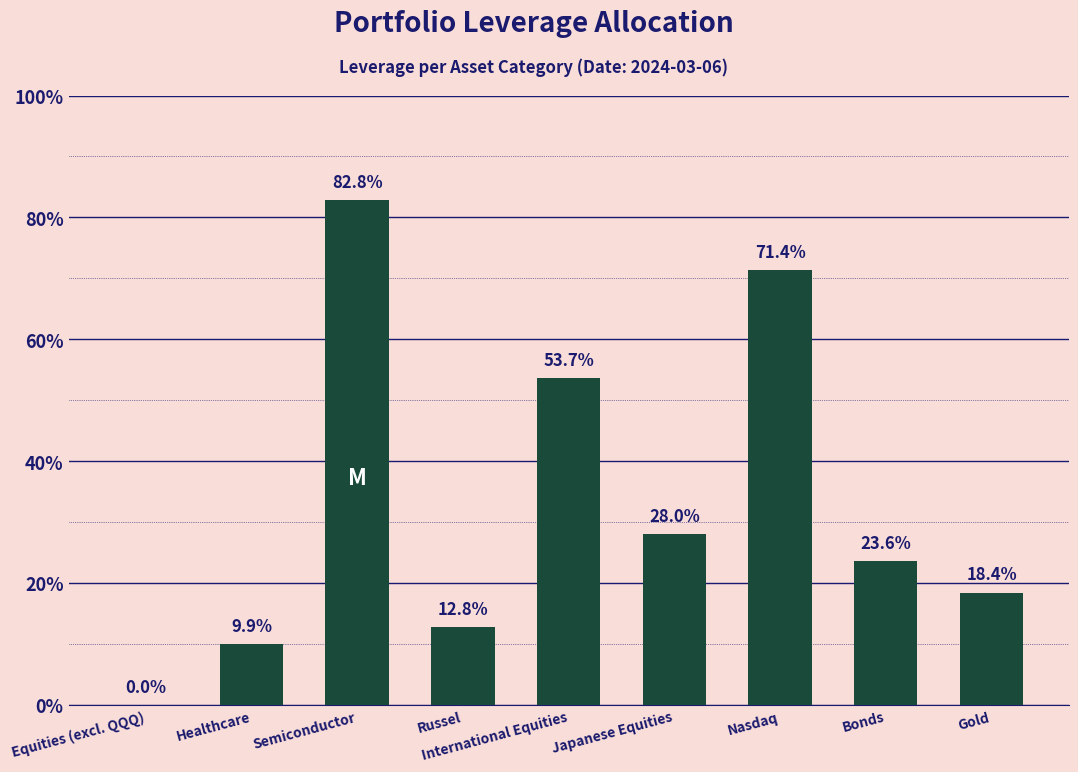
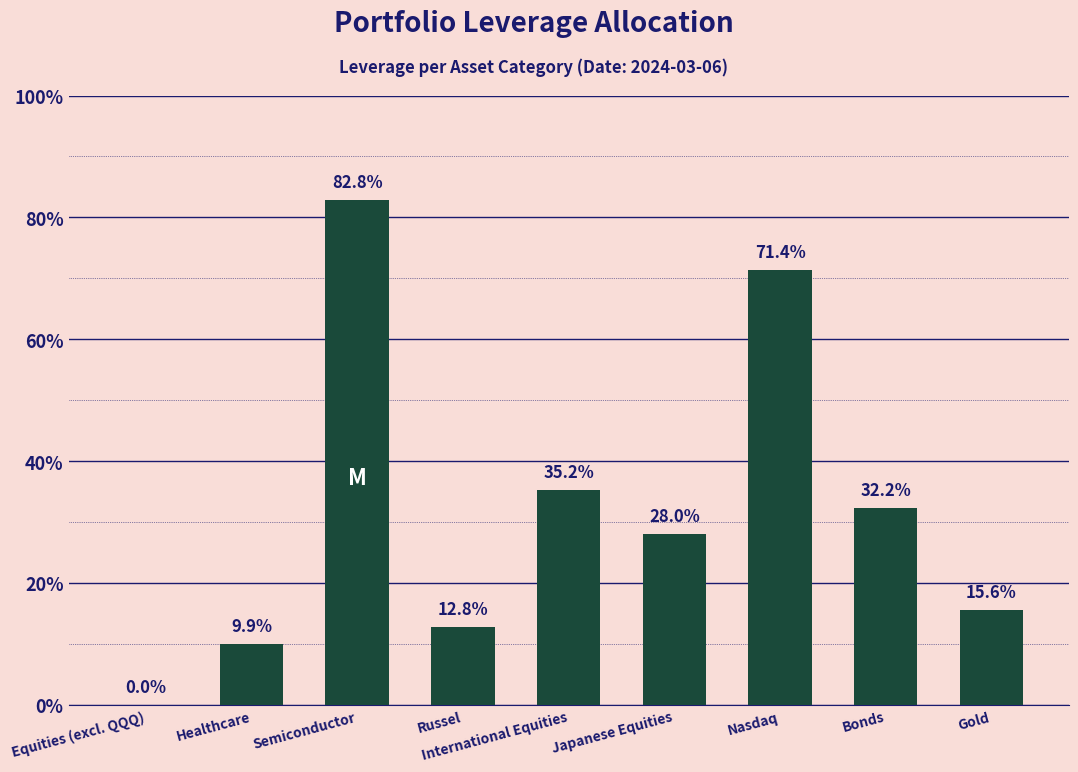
International Equities: 53.7% -> 35.2%
Bonds: 23.6% -> 32.2%
Gold: 18.4% -> 15.6%
